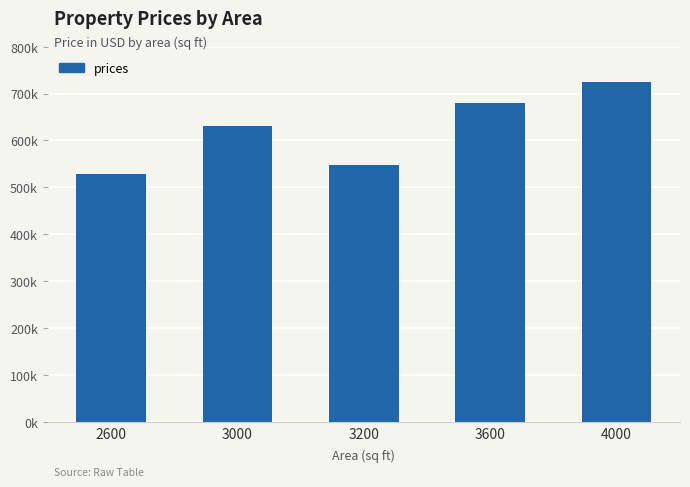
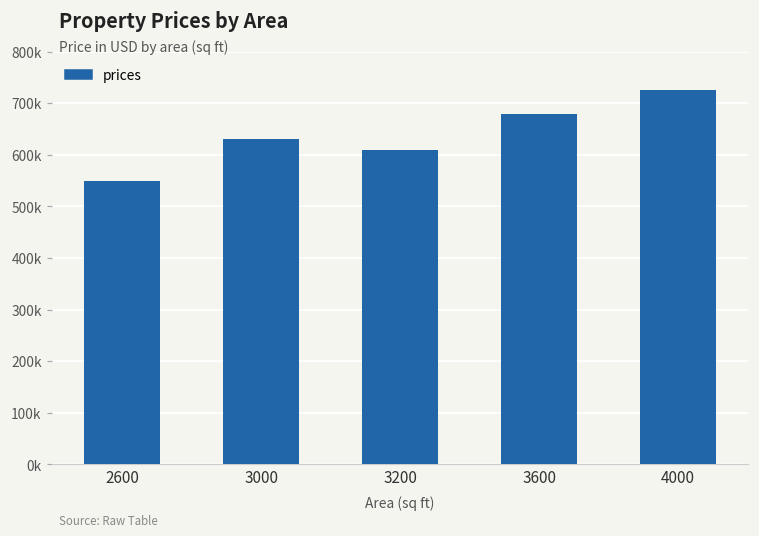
2600: 530000 -> 550000
3200: 550000 -> 610000
